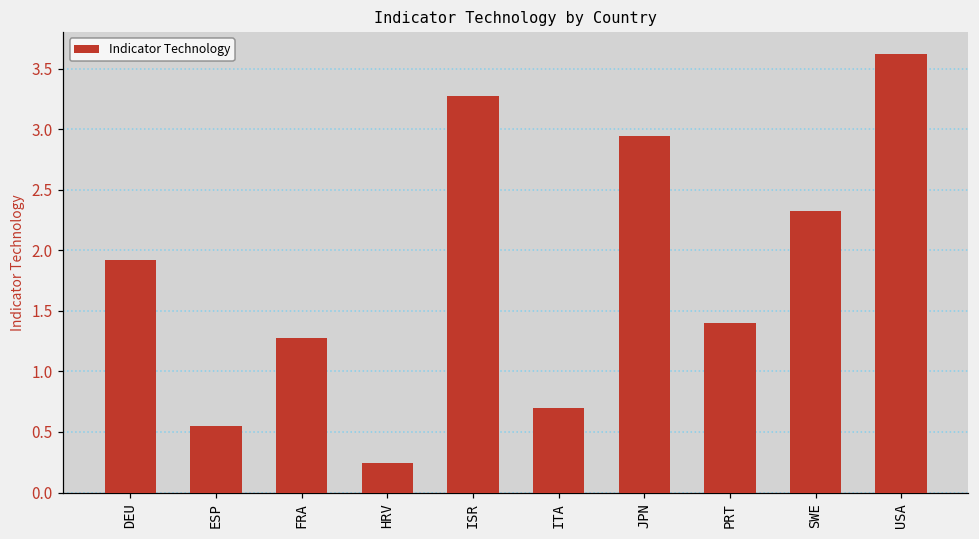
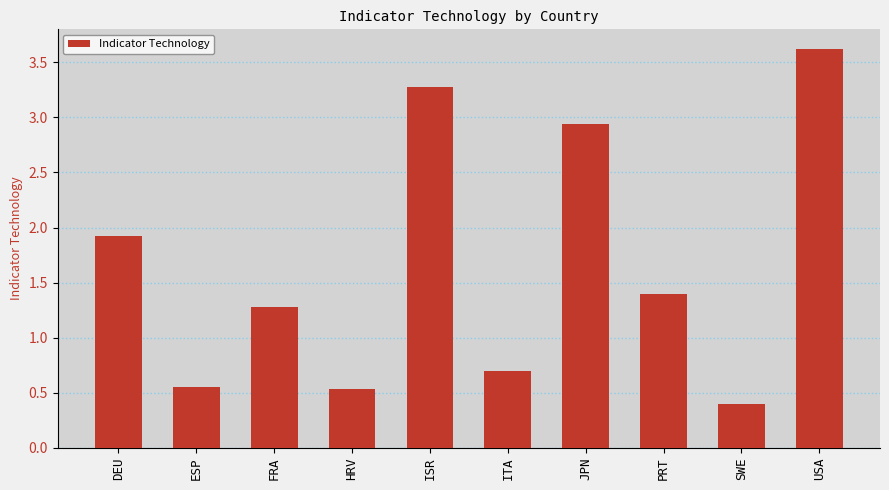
HRV: 0.25 -> 0.53
SWE: 2.33 -> 0.40
